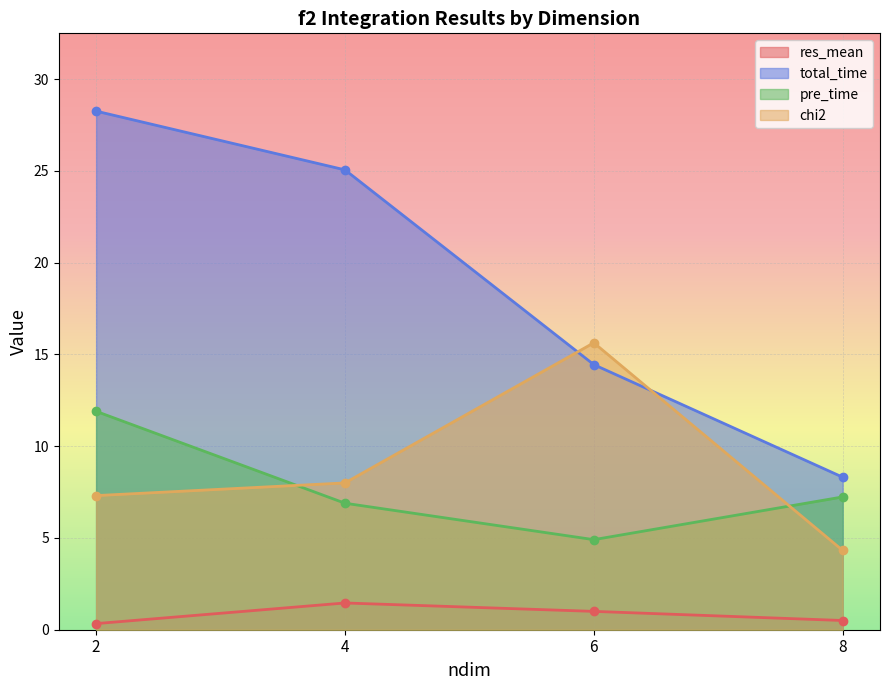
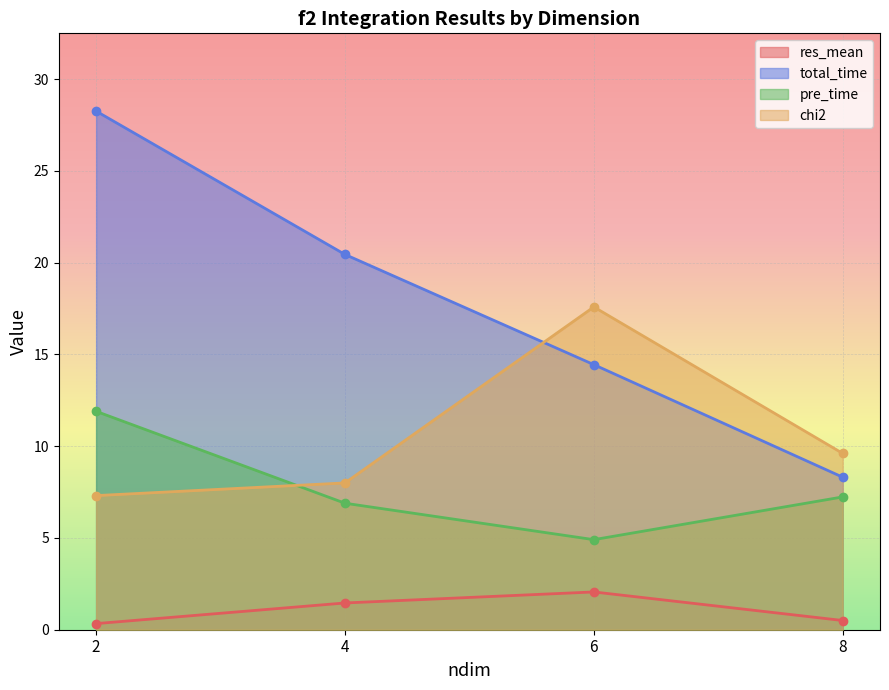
total_time, 4: 25.1 -> 20.4
res_mean, 6: 1.0 -> 2.1
chi2, 6: 15.6 -> 17.6
chi2, 8: 4.3 -> 9.6
